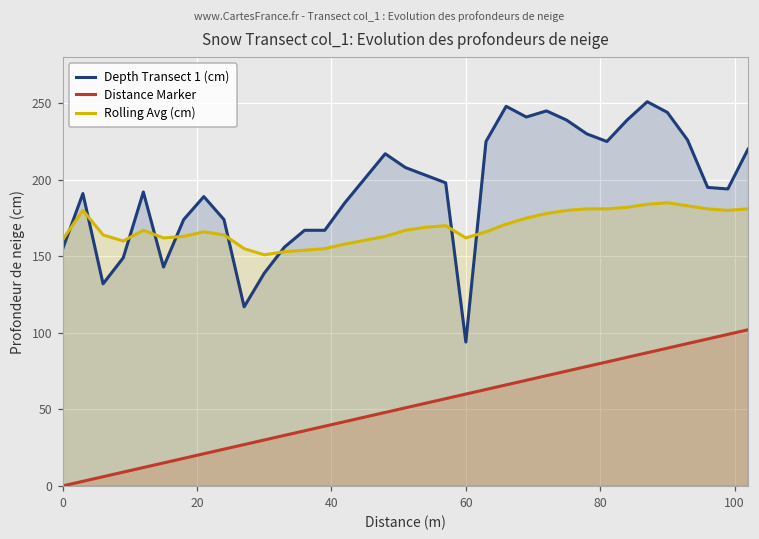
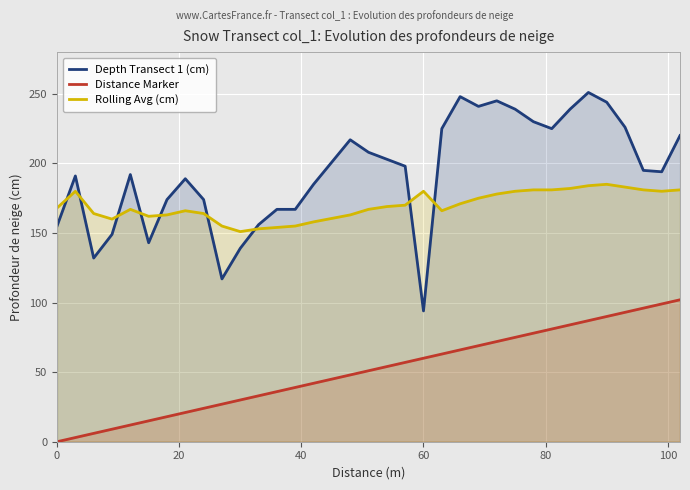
Rolling Avg (cm), 0: 161 -> 168
Rolling Avg (cm), 60: 162 -> 180
